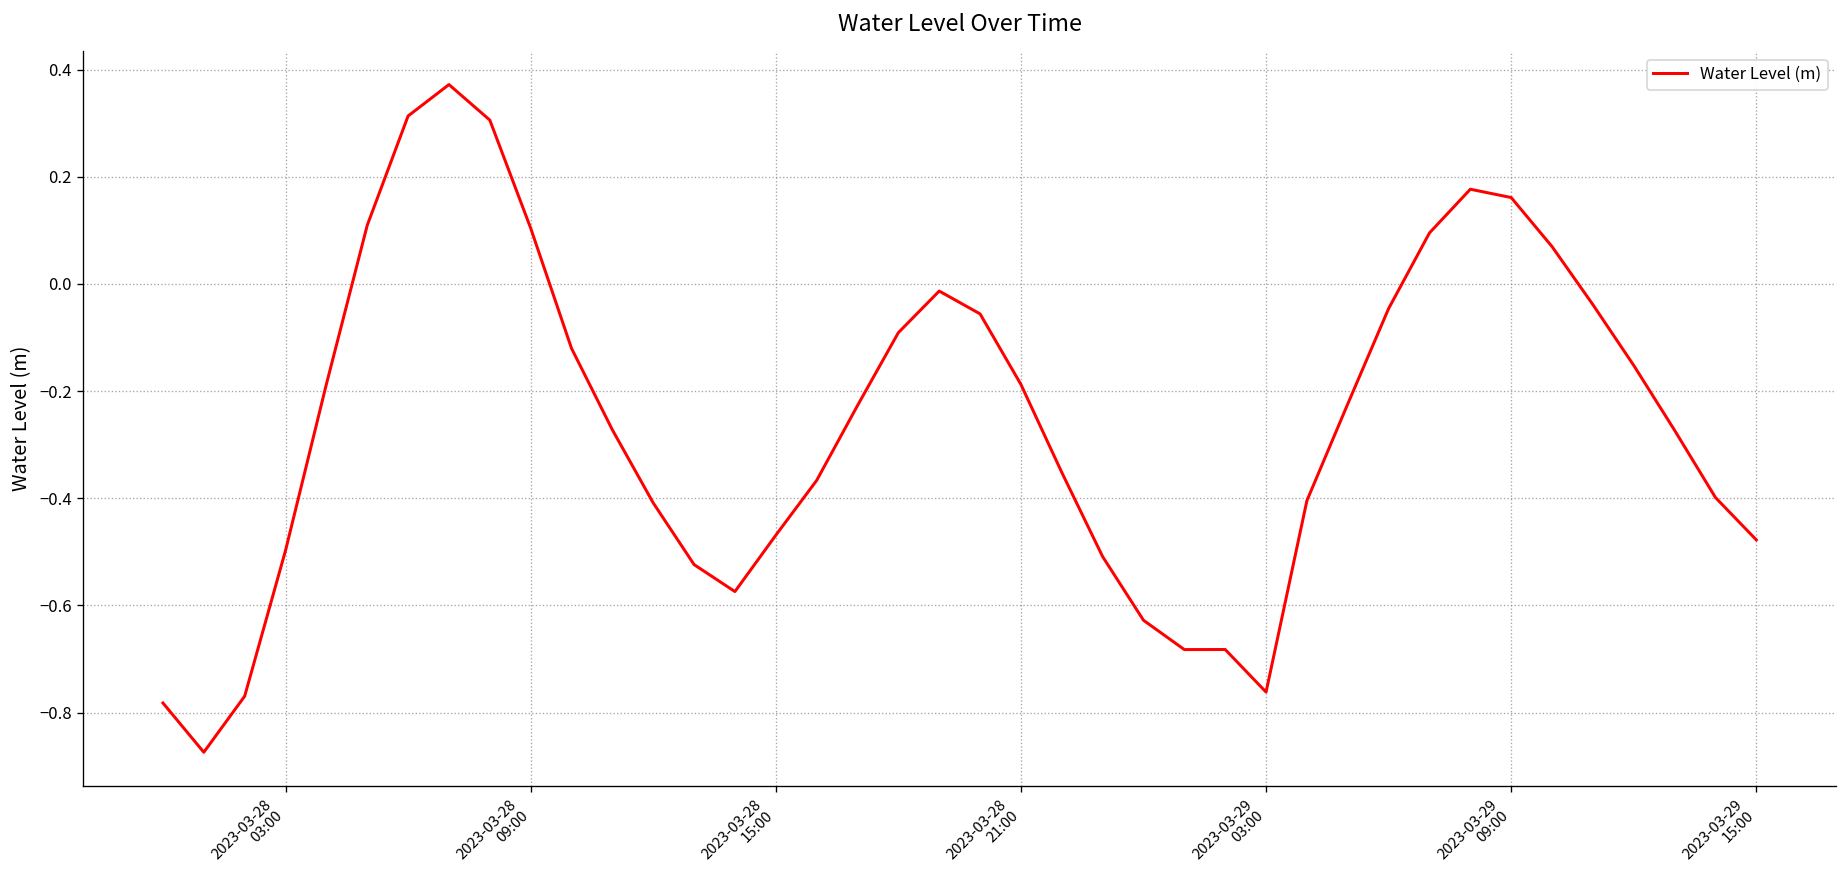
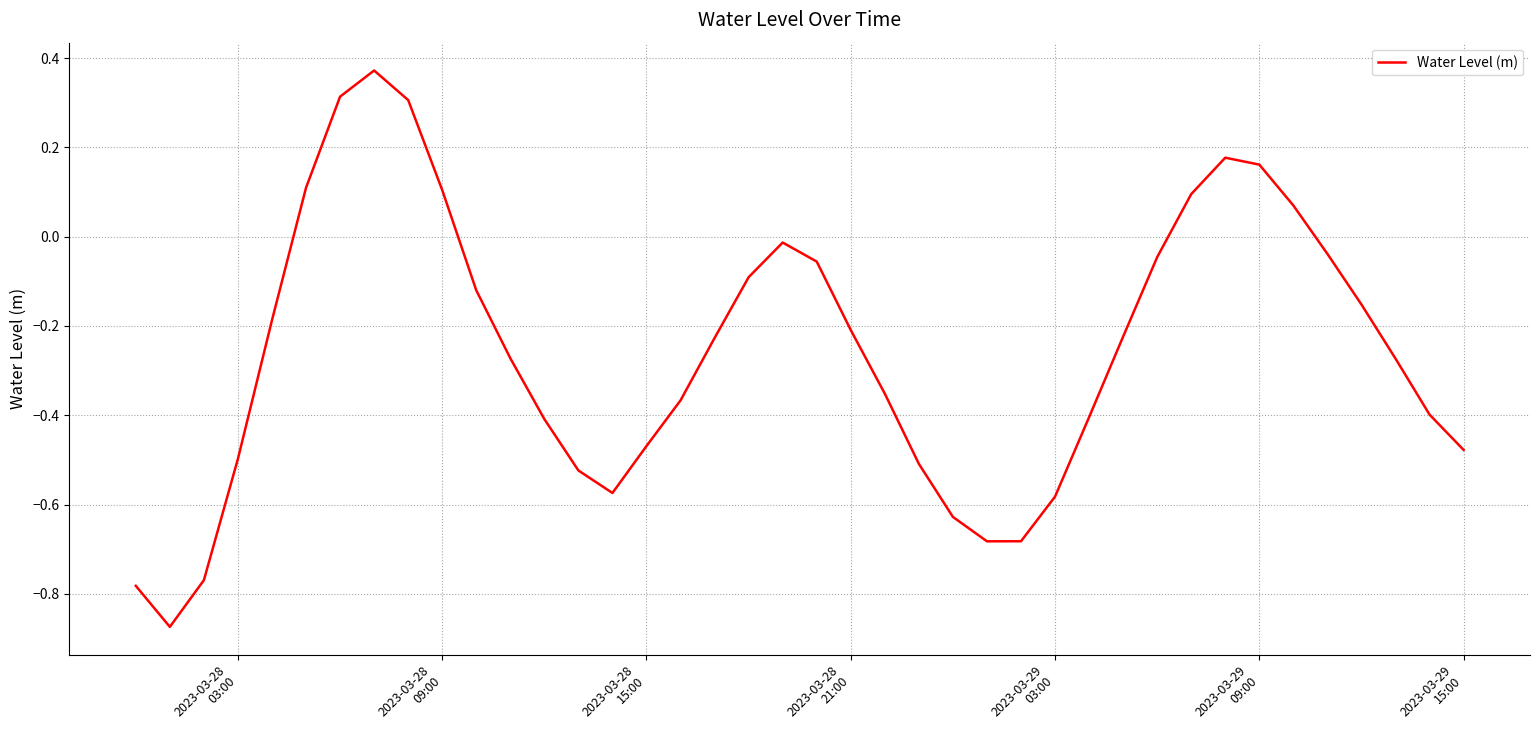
2023-03-28 21:00: -0.19 -> -0.21
2023-03-29 03:00: -0.76 -> -0.58
